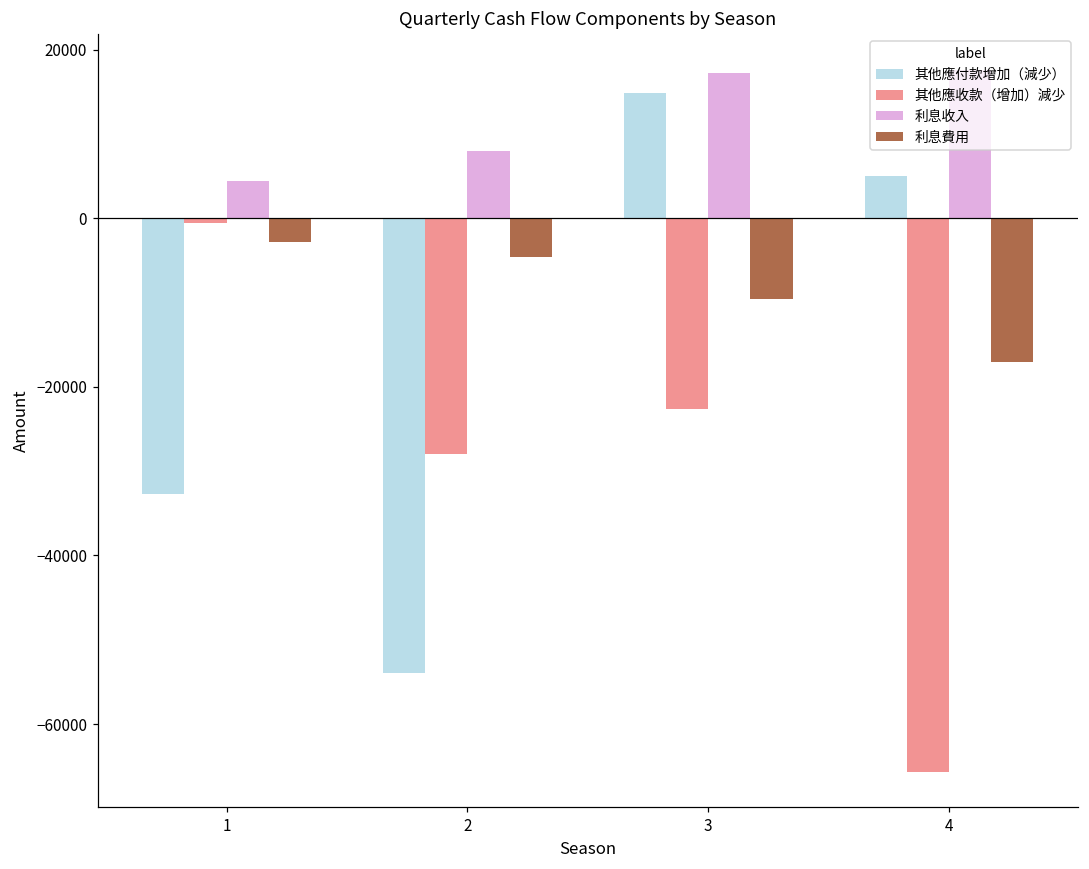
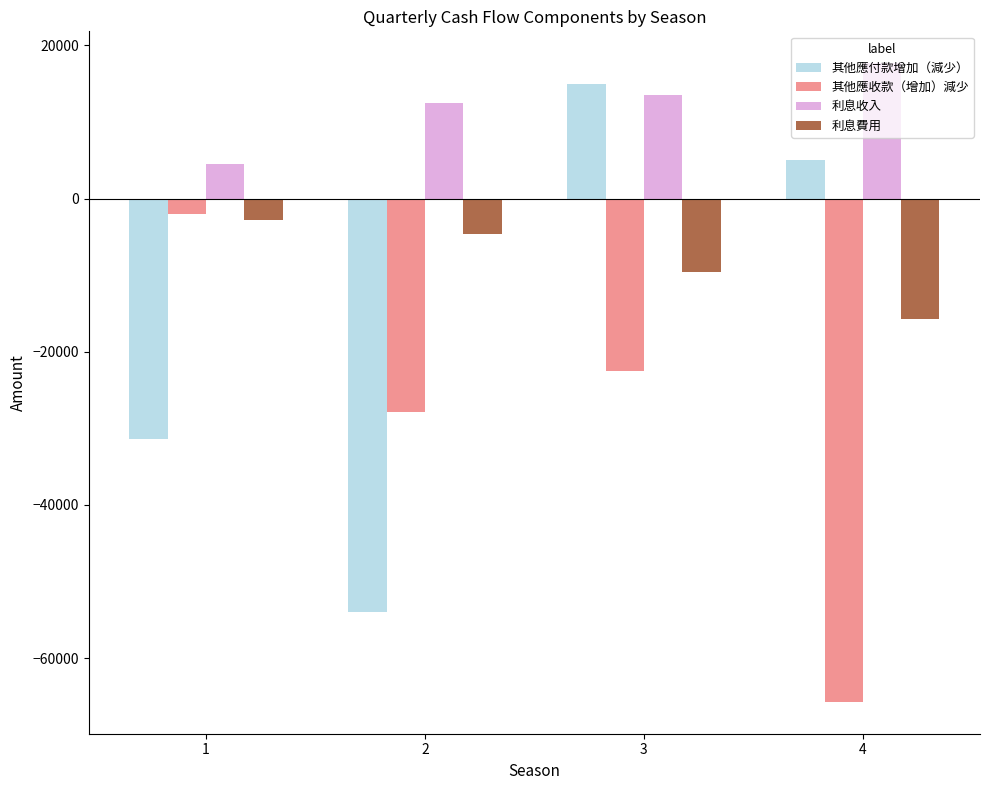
其他應付款增加（減少）, 1: -33000 -> -31000
其他應收款（增加）減少, 1: -1000 -> -2000
利息收入, 2: 8000 -> 12000
利息收入, 3: 17000 -> 14000
利息費用, 4: -17000 -> -16000
